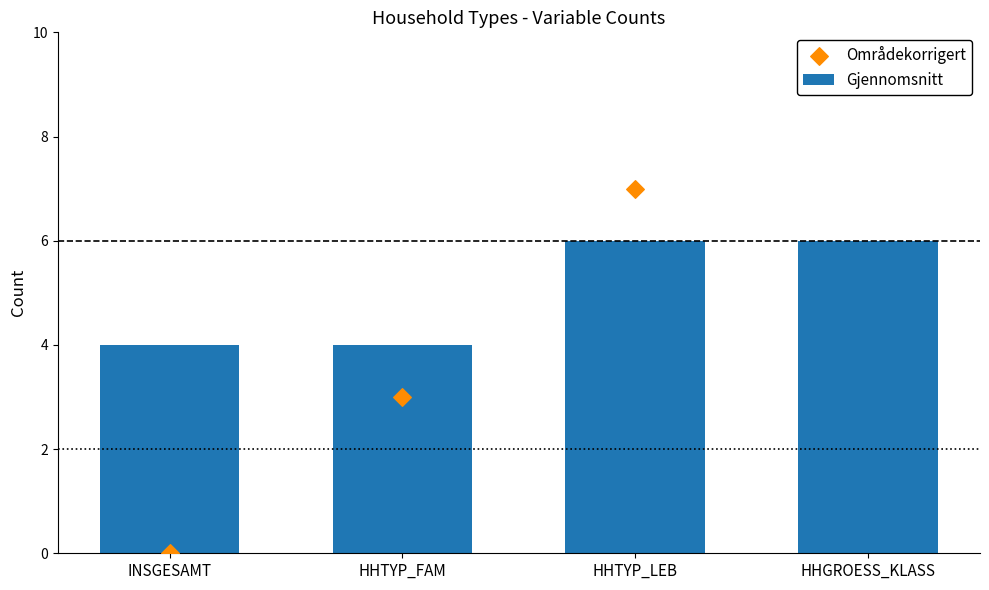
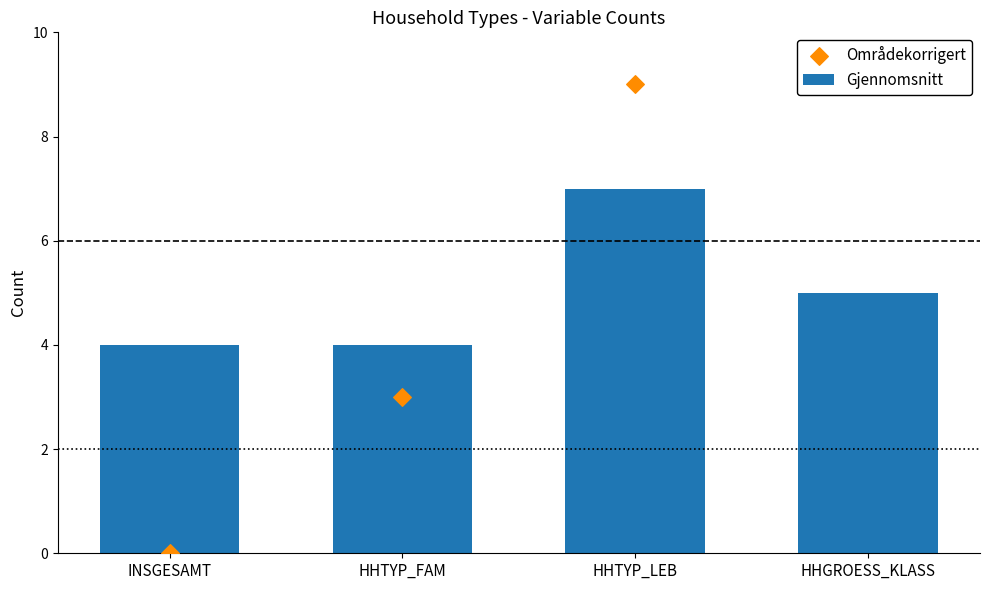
Områdekorrigert, HHTYP_LEB: 7 -> 9
Gjennomsnitt, HHTYP_LEB: 6 -> 7
Gjennomsnitt, HHGROESS_KLASS: 6 -> 5
